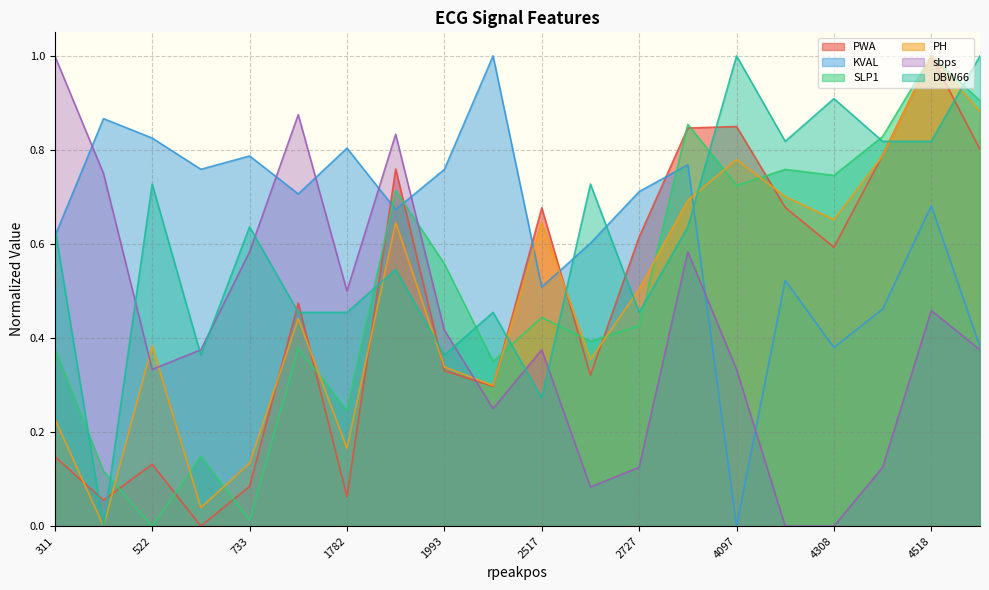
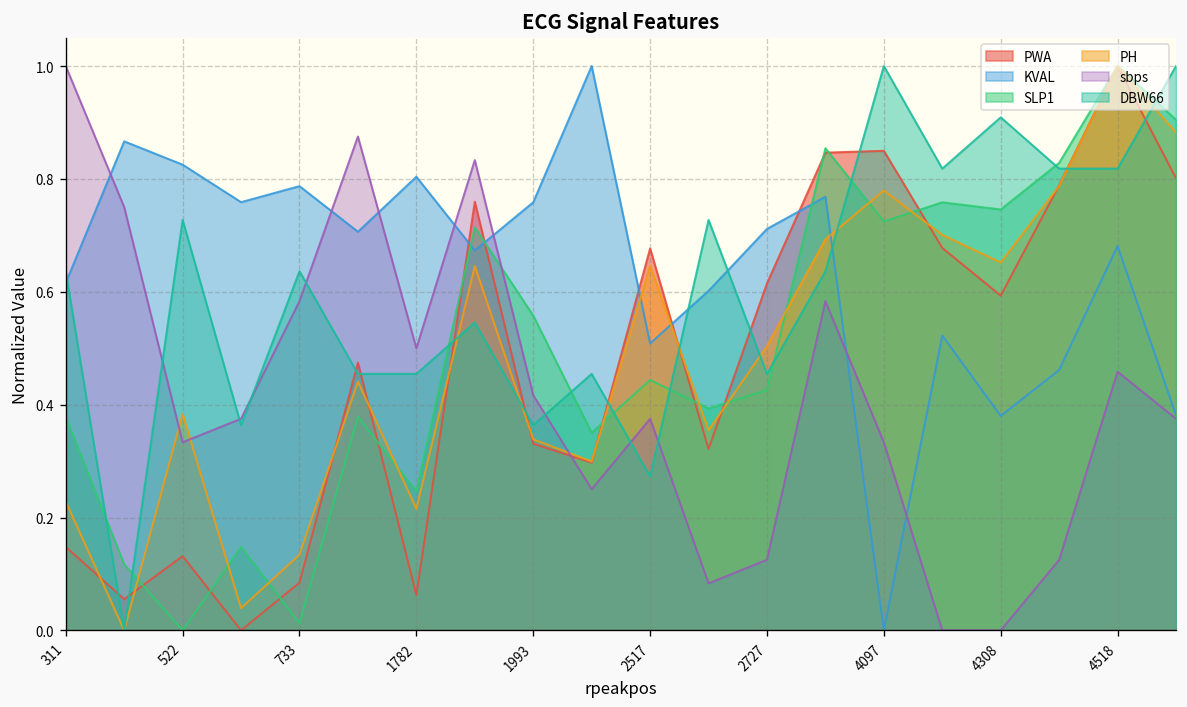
PH, 1782: 0.17 -> 0.22
